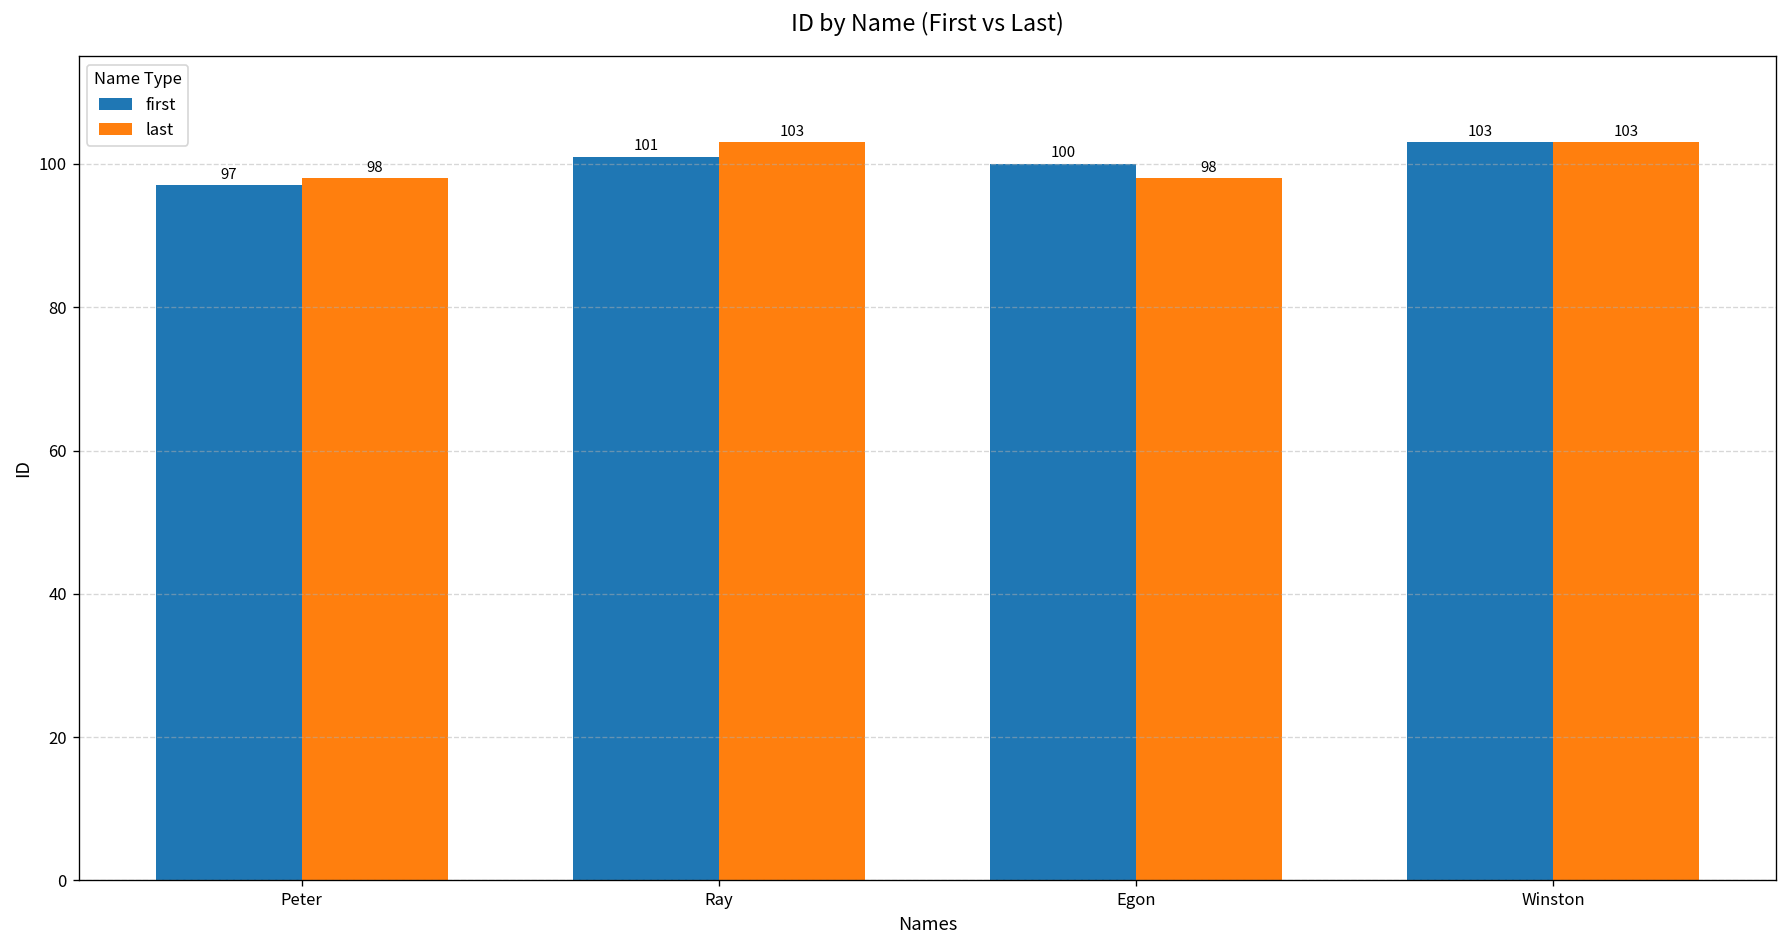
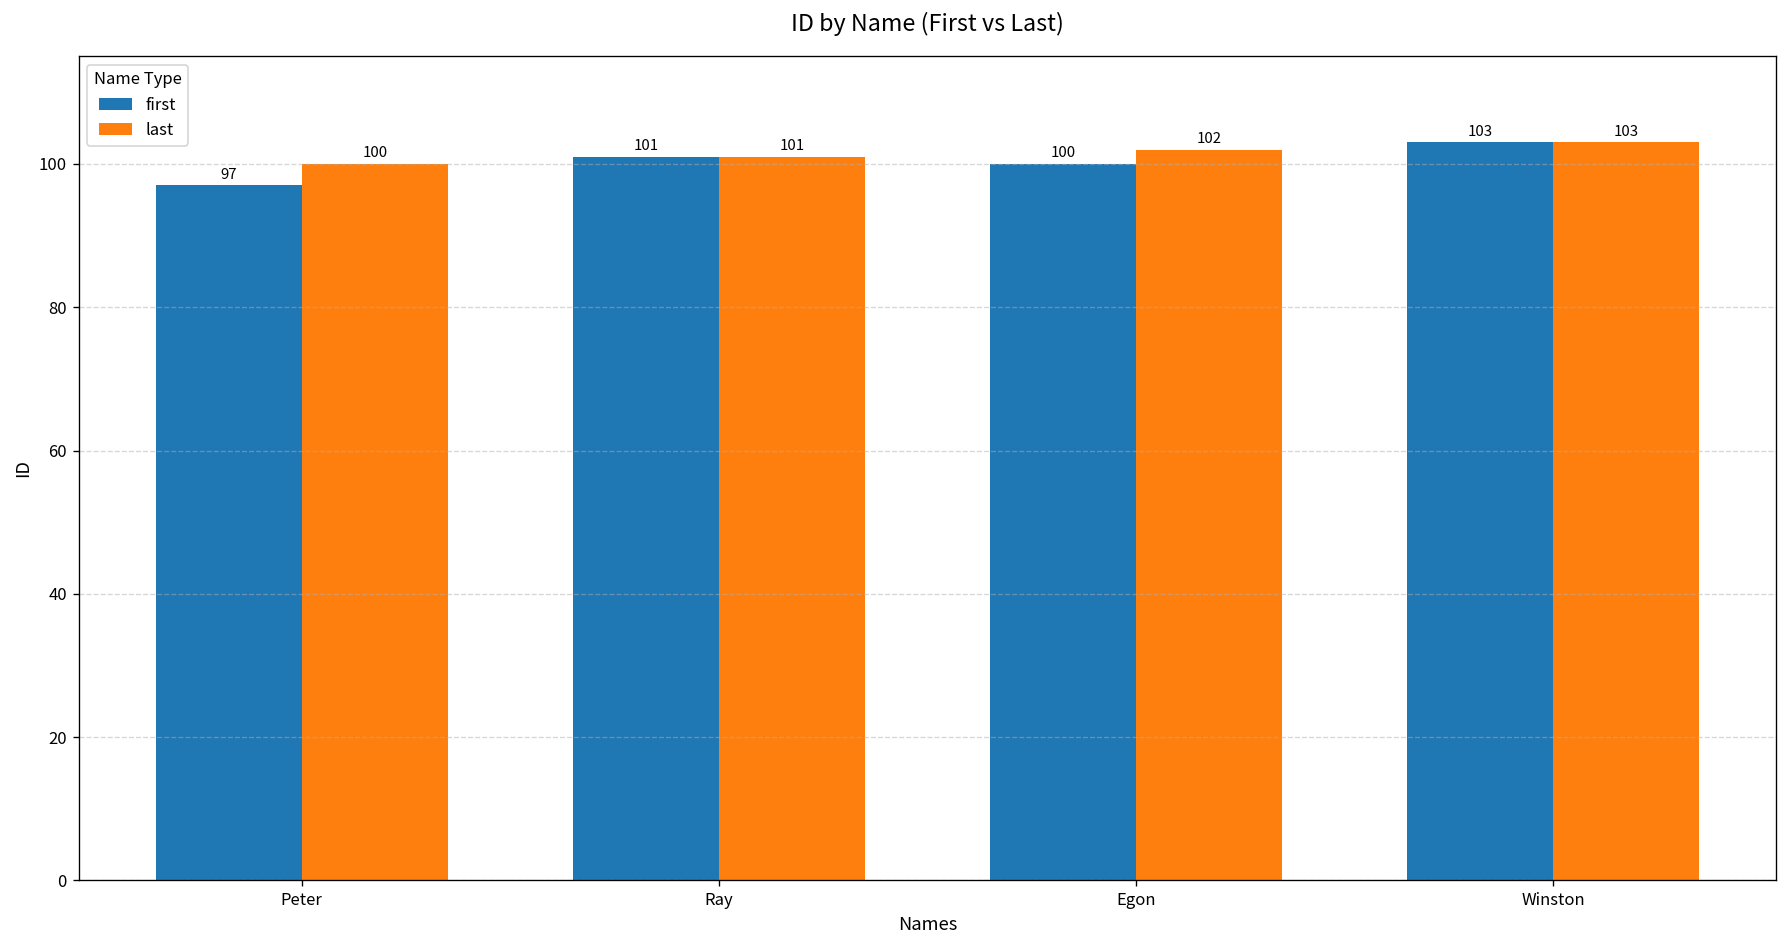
last, Peter: 98 -> 100
last, Ray: 103 -> 101
last, Egon: 98 -> 102
